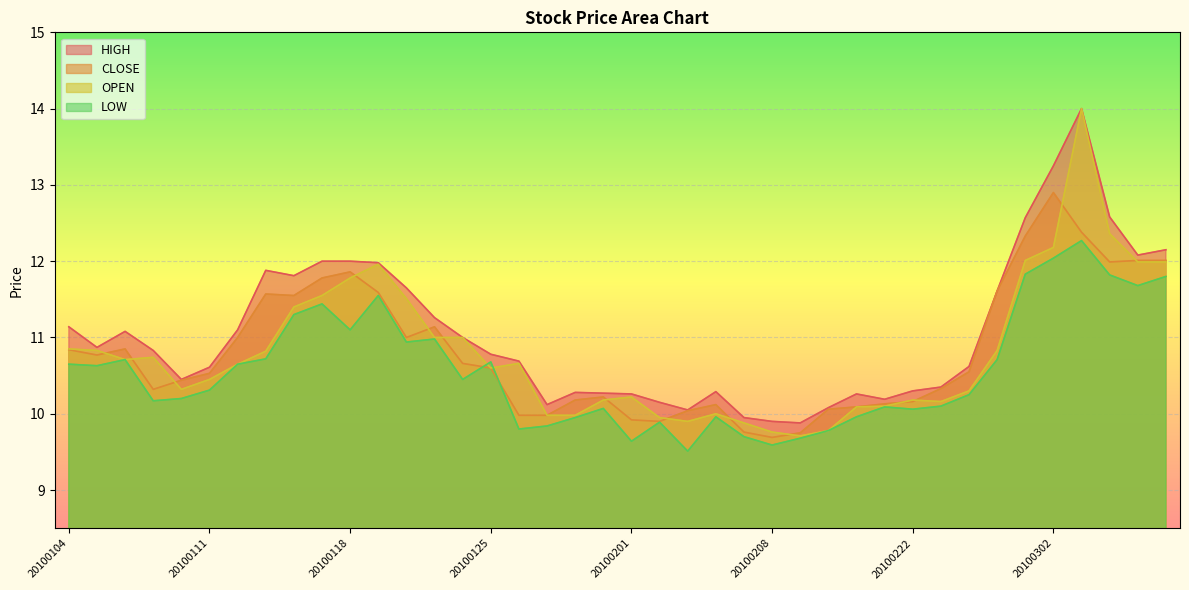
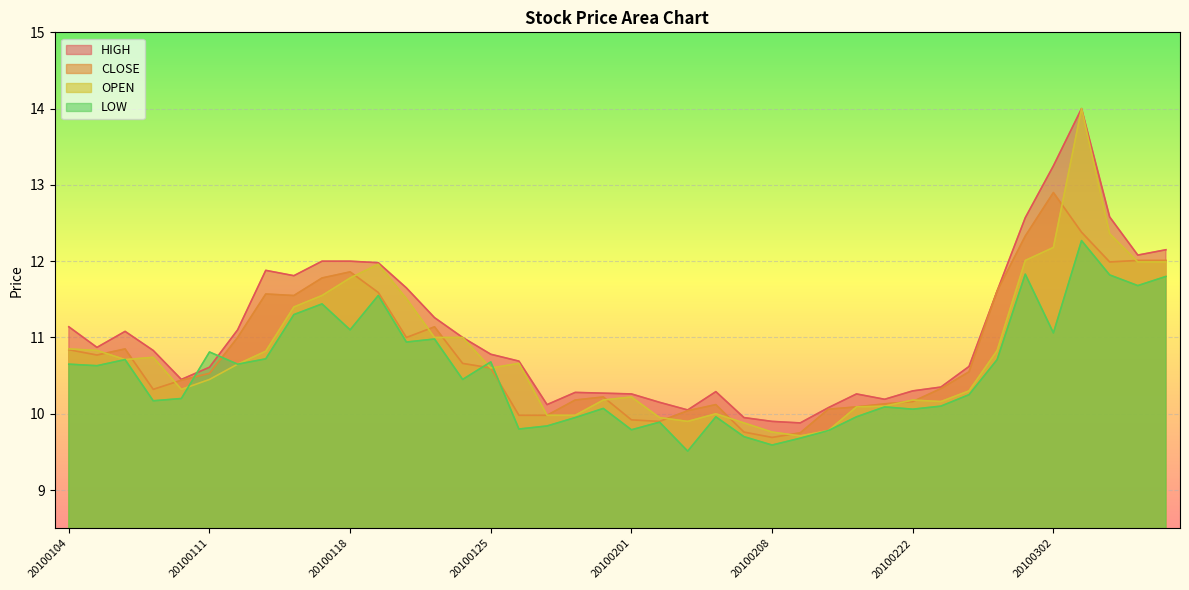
LOW, 20100111: 10.3 -> 10.8
LOW, 20100201: 9.6 -> 9.8
LOW, 20100302: 12.0 -> 11.1
